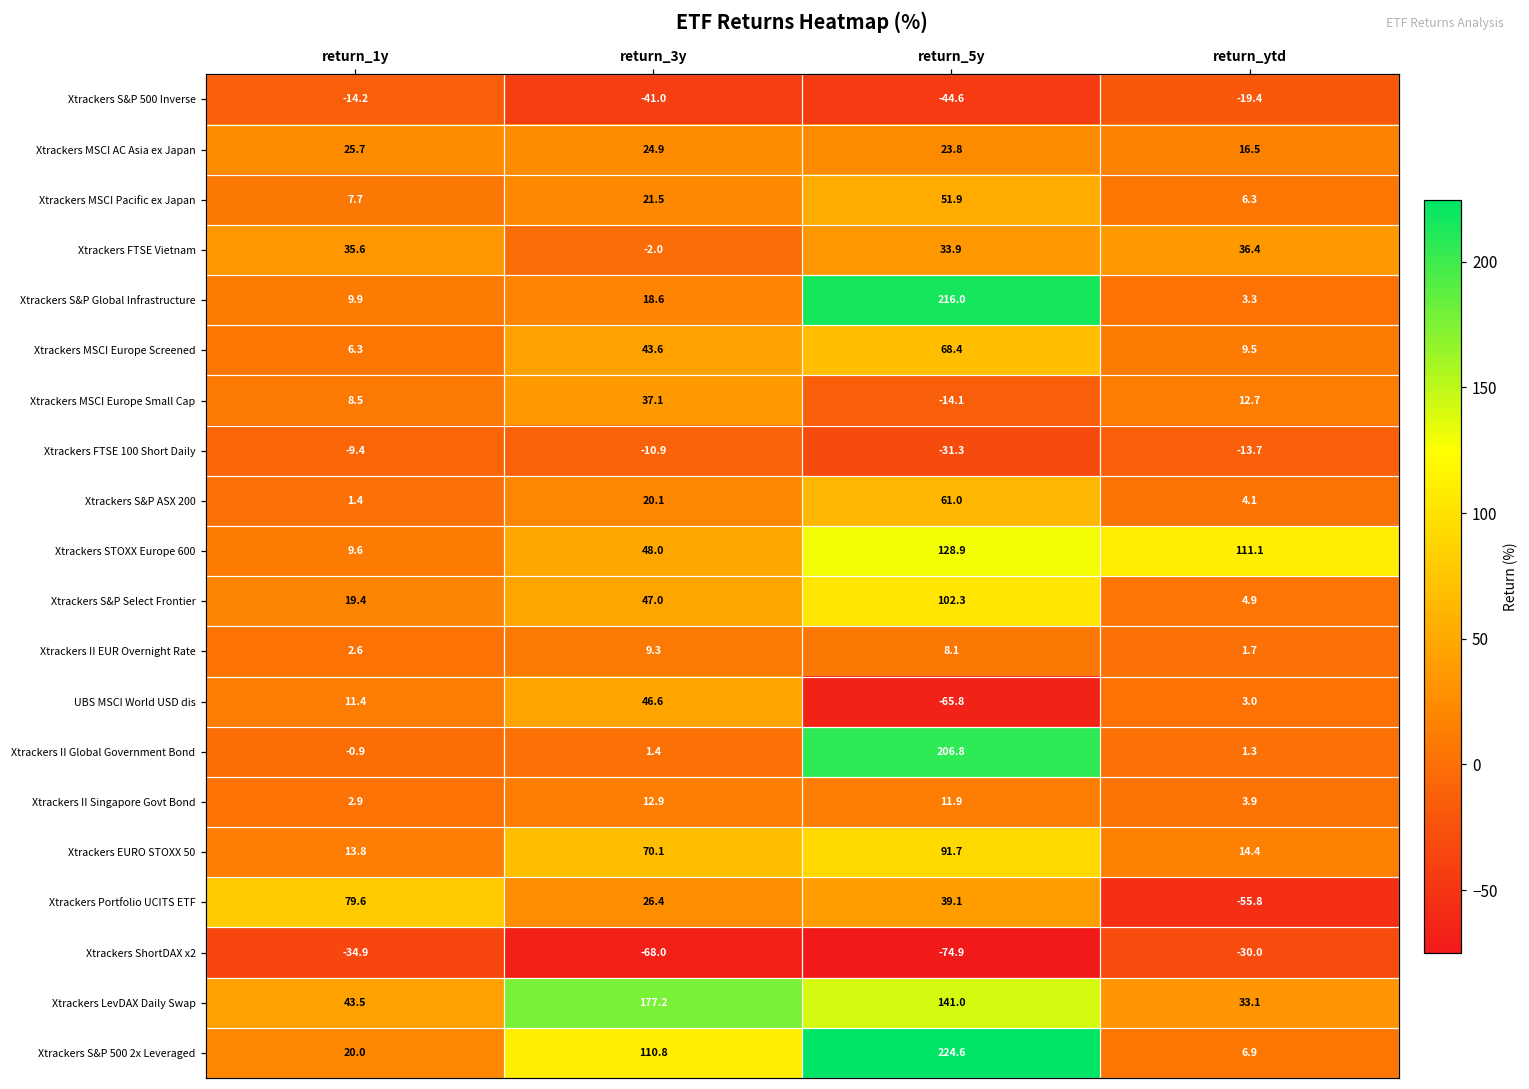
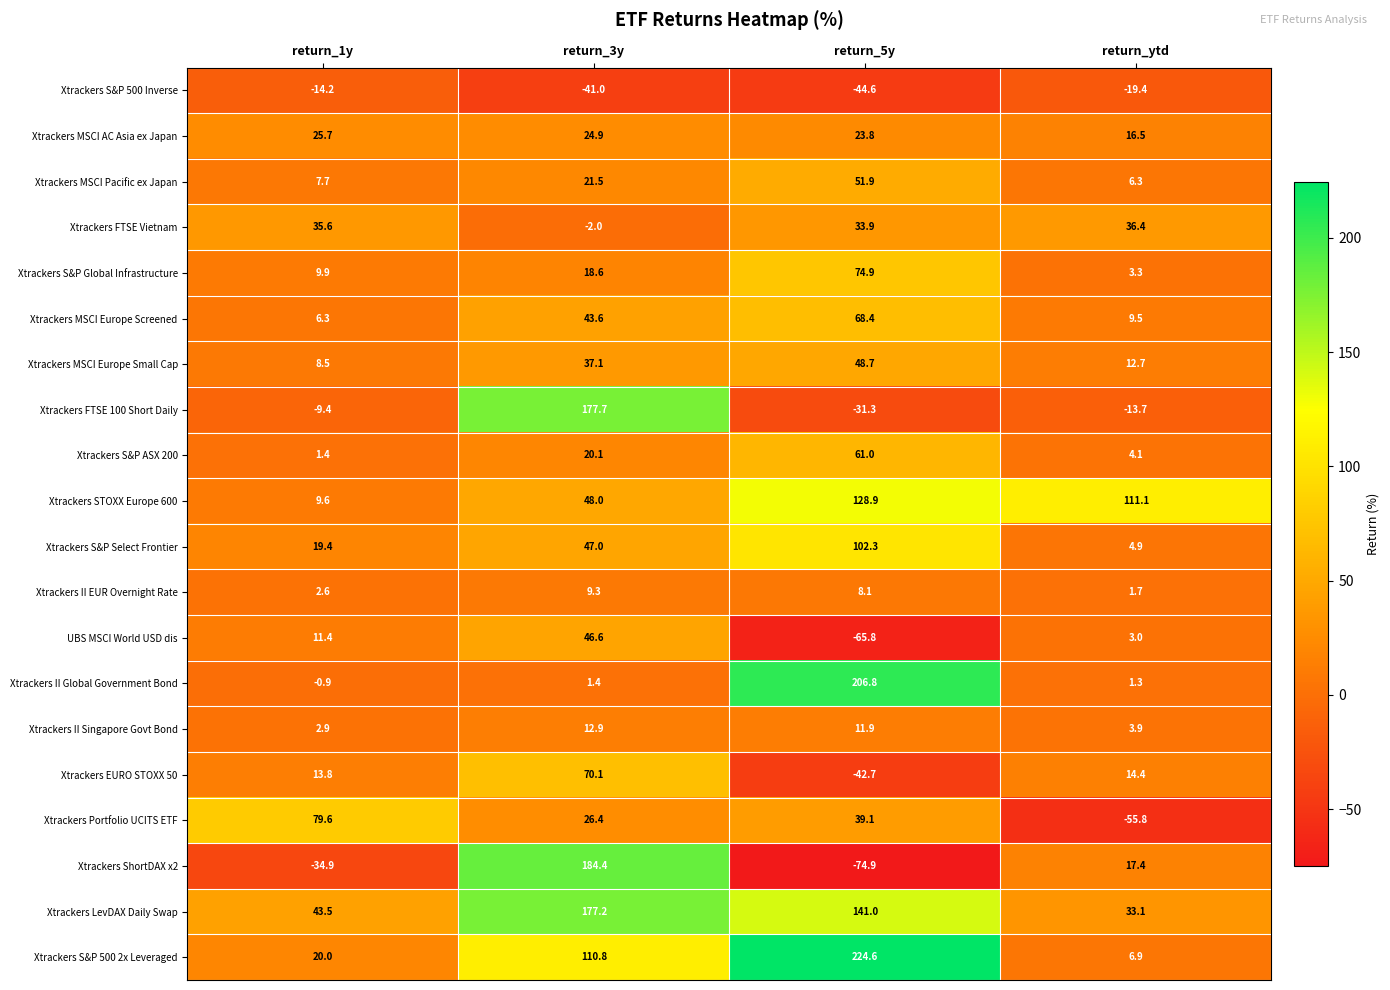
Xtrackers S&P Global Infrastructure, return_5y: 216.0 -> 74.9
Xtrackers MSCI Europe Small Cap, return_5y: -14.1 -> 48.7
Xtrackers FTSE 100 Short Daily, return_3y: -10.9 -> 177.7
Xtrackers EURO STOXX 50, return_5y: 91.7 -> -42.7
Xtrackers ShortDAX x2, return_3y: -68.0 -> 184.4
Xtrackers ShortDAX x2, return_ytd: -30.0 -> 17.4
